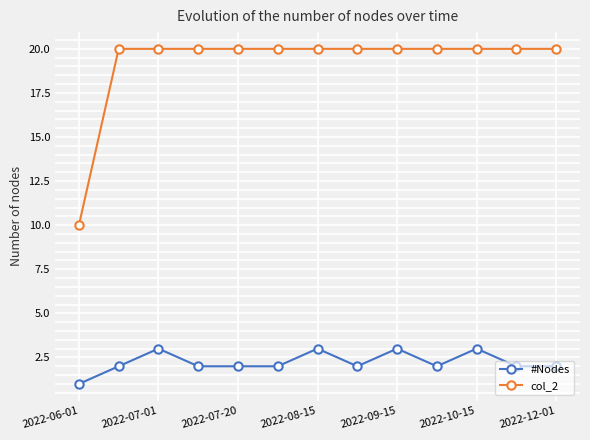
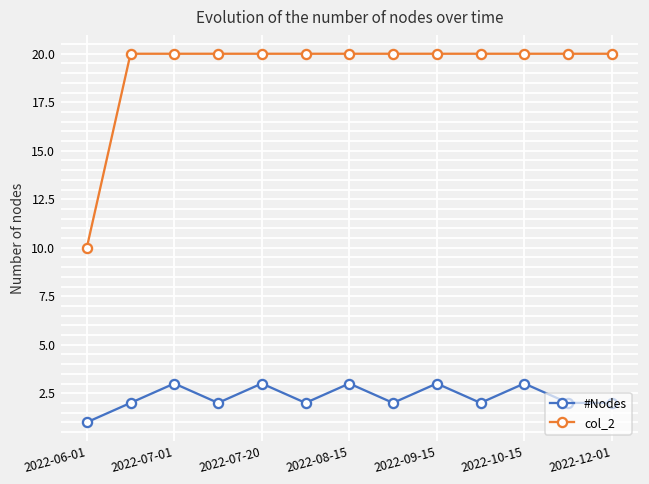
#Nodes, 2022-07-20: 2 -> 3
